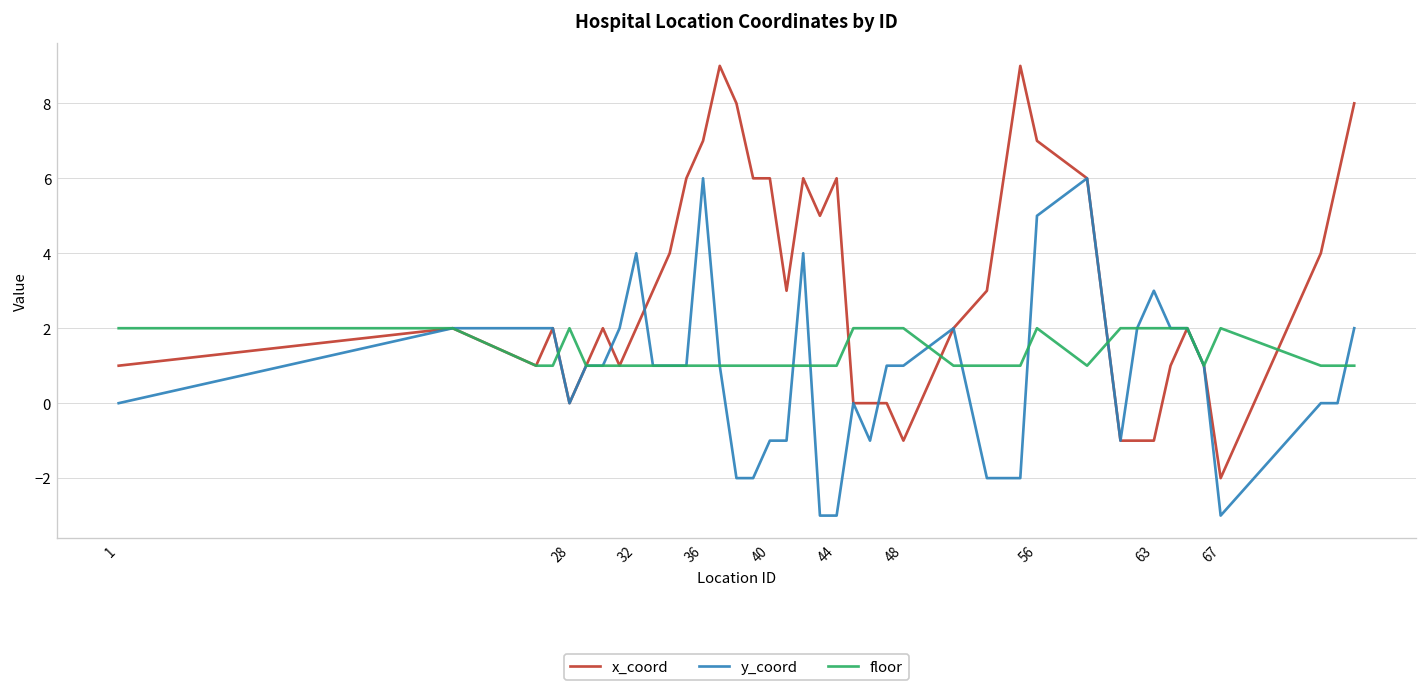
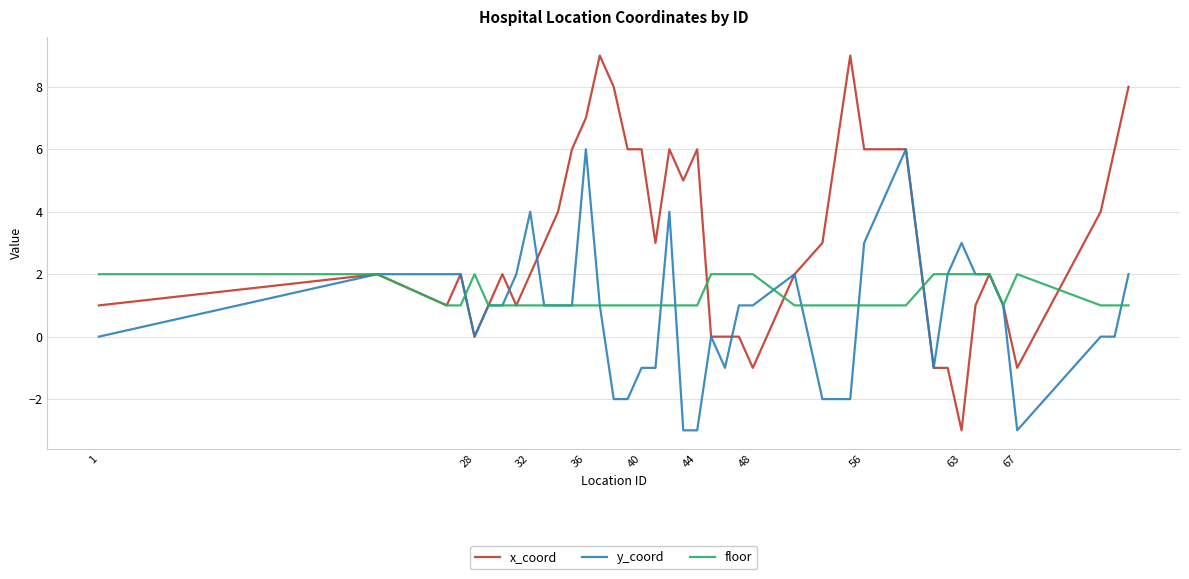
x_coord, 56: 7 -> 6
y_coord, 56: 5 -> 3
floor, 56: 2 -> 1
x_coord, 63: -1 -> -3
x_coord, 67: -2 -> -1
